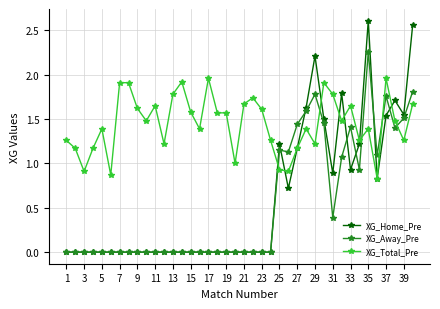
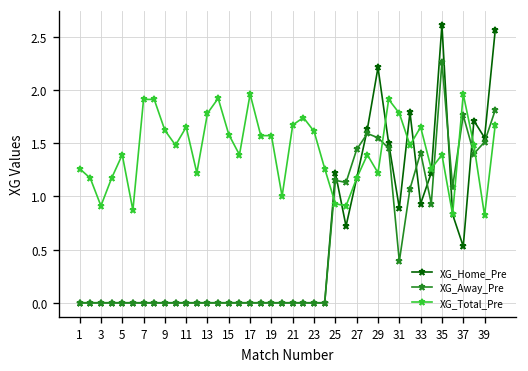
XG_Away_Pre, 29: 1.8 -> 1.6
XG_Home_Pre, 37: 1.5 -> 0.5
XG_Total_Pre, 39: 1.3 -> 0.8
